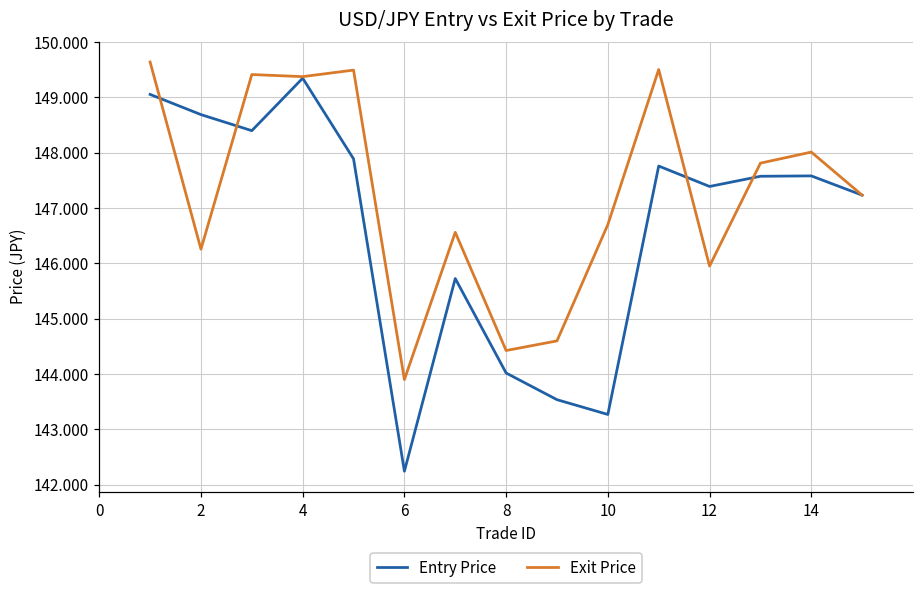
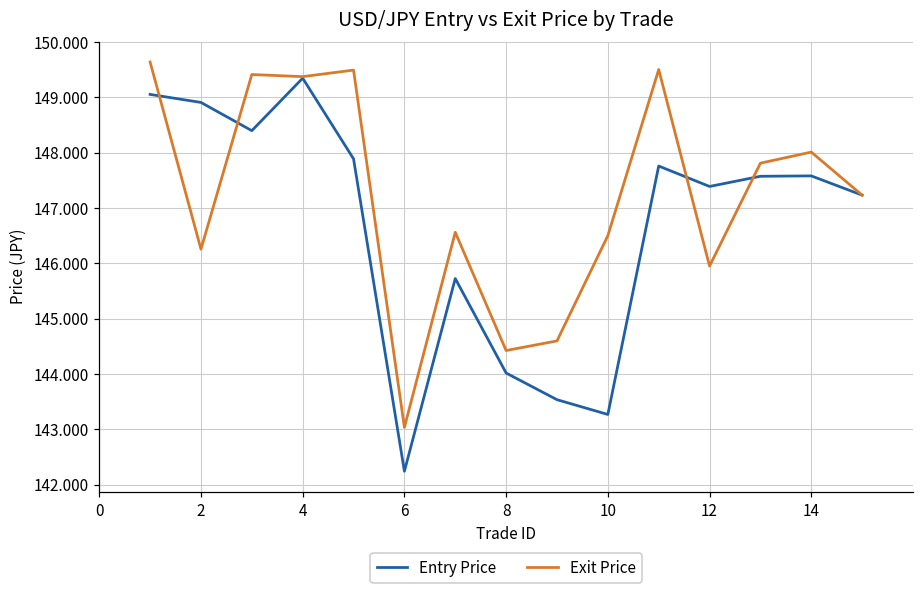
Entry Price, 2: 148.7 -> 148.9
Exit Price, 6: 143.9 -> 143.0
Exit Price, 10: 146.7 -> 146.5
